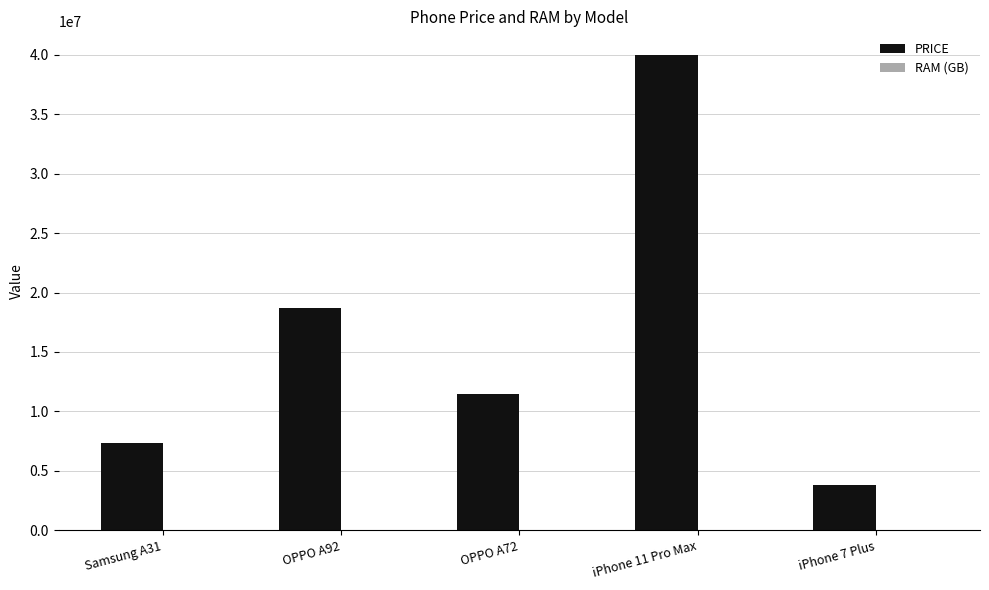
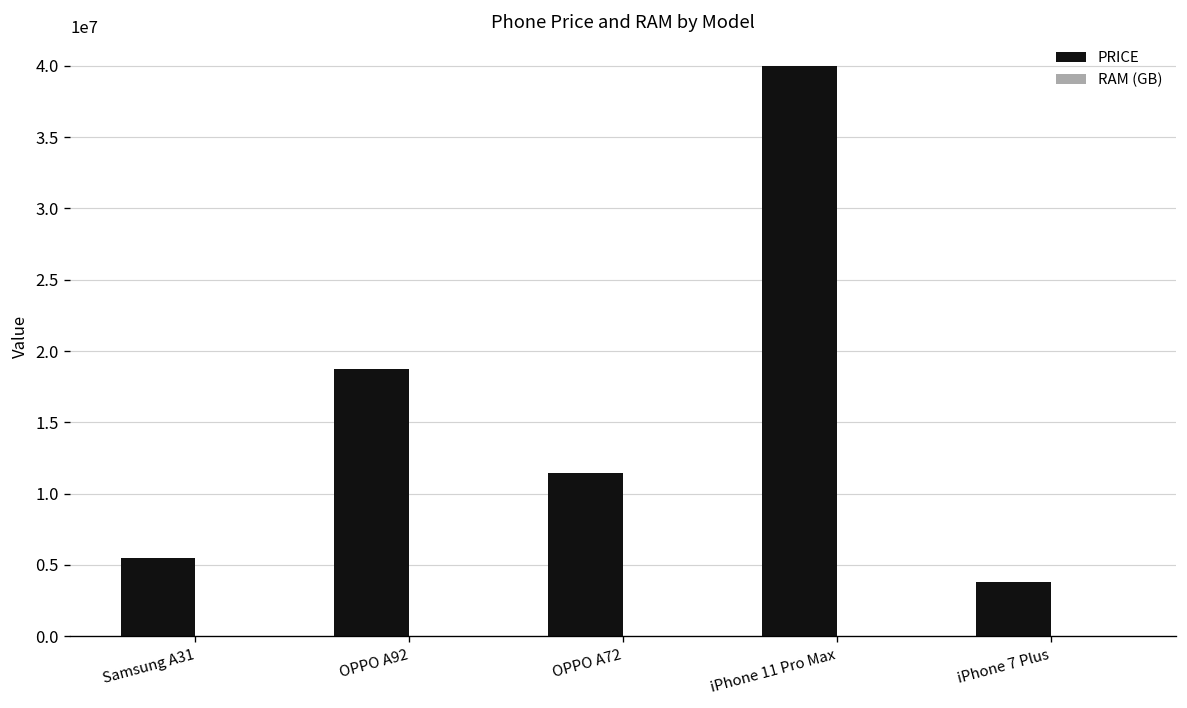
PRICE, Samsung A31: 7400000 -> 5500000
